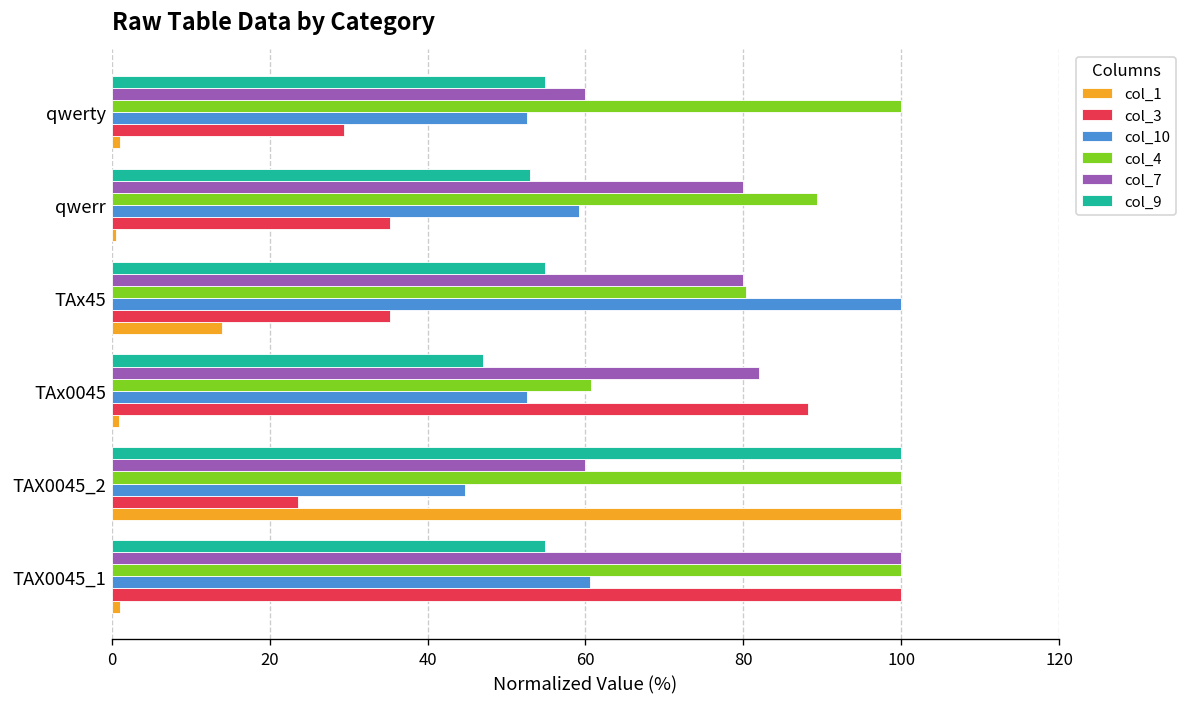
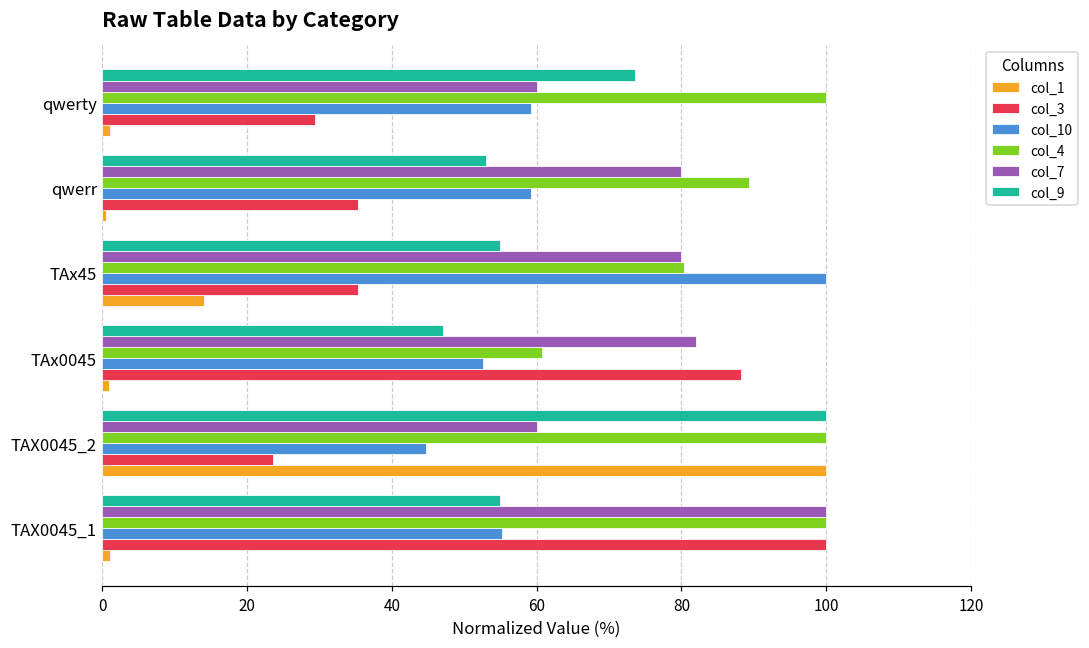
col_9, qwerty: 55 -> 74
col_10, qwerty: 53 -> 59
col_10, TAX0045_1: 61 -> 55
